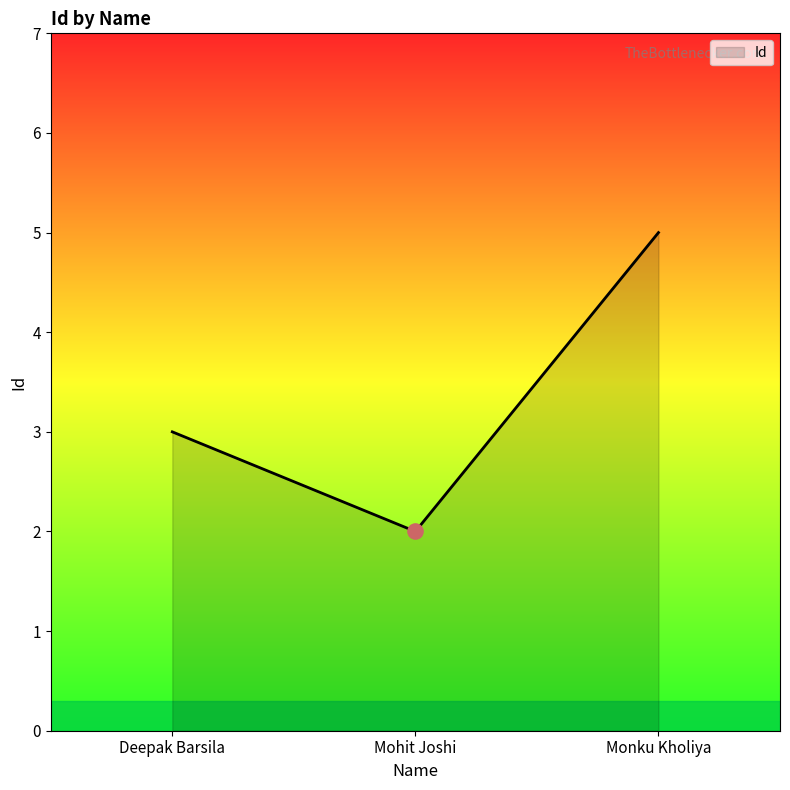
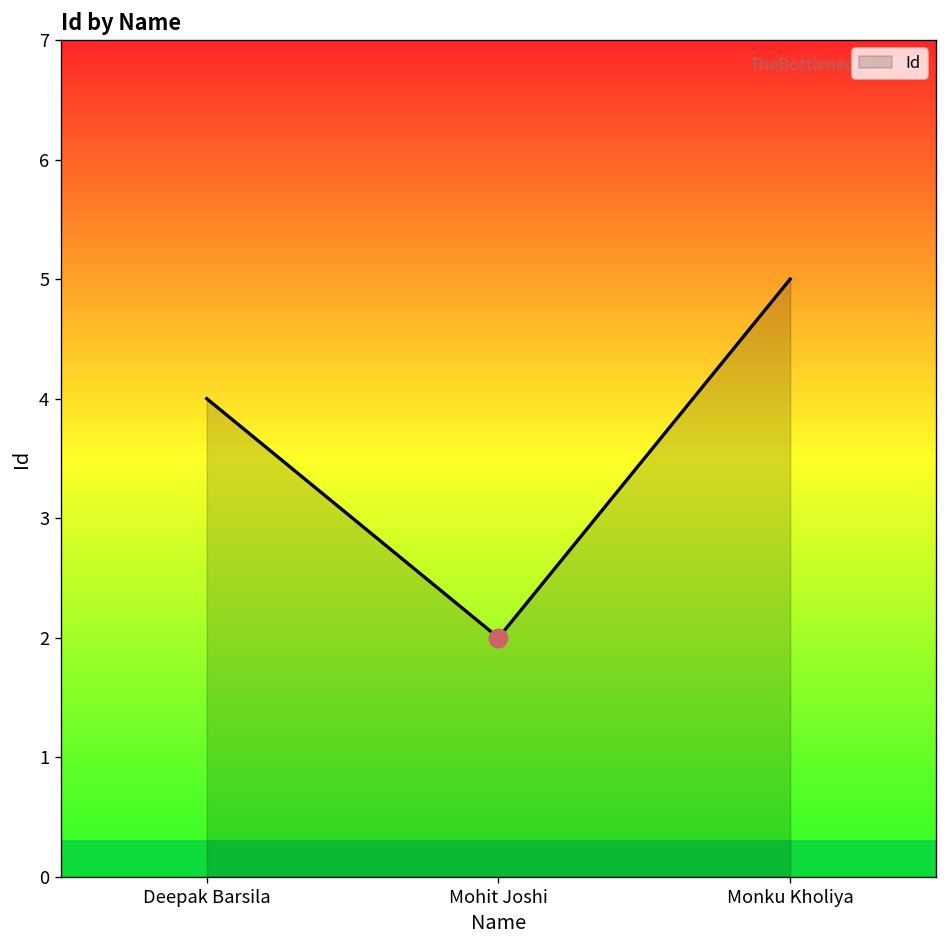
Id, Deepak Barsila: 3 -> 4
